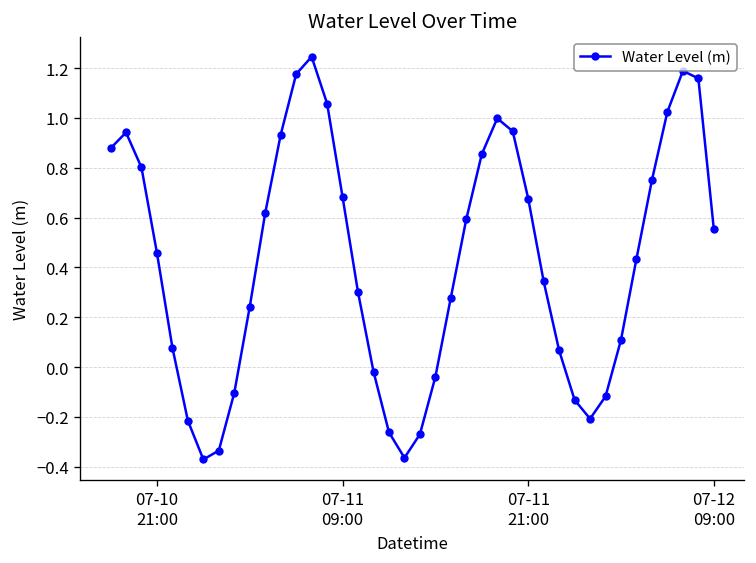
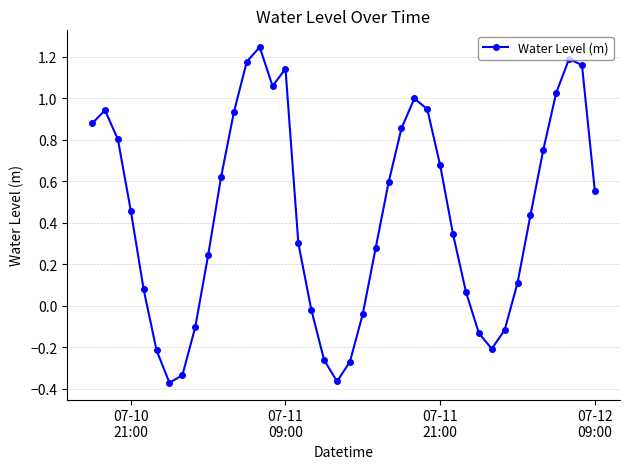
07-11 09:00: 0.68 -> 1.14
